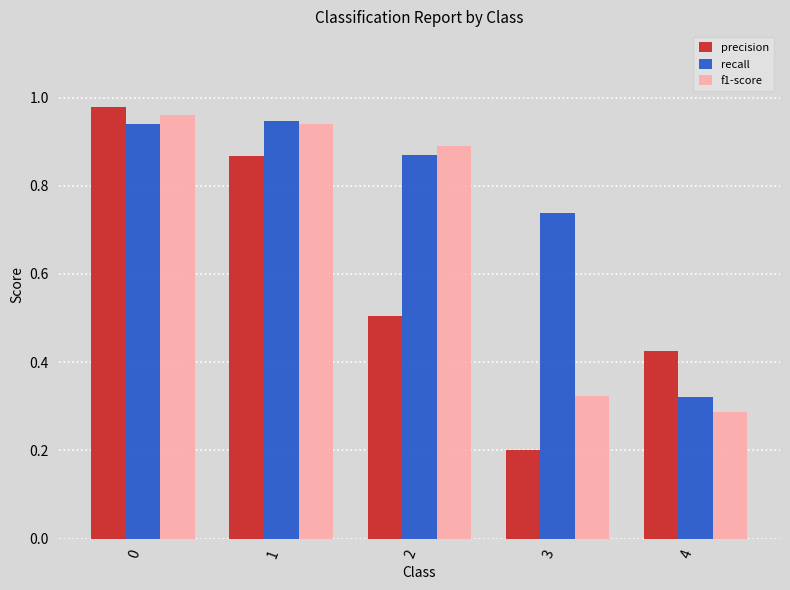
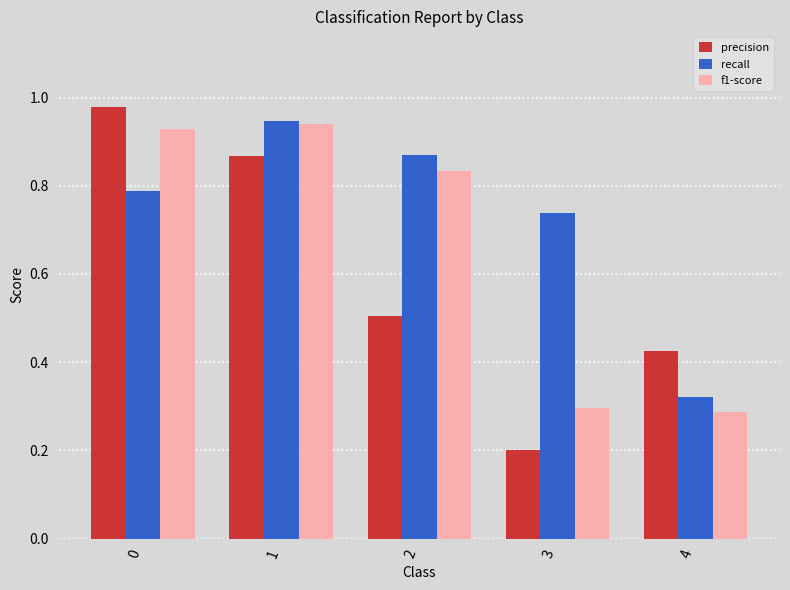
recall, 0: 0.94 -> 0.79
f1-score, 0: 0.96 -> 0.93
f1-score, 2: 0.89 -> 0.83
f1-score, 3: 0.32 -> 0.30
